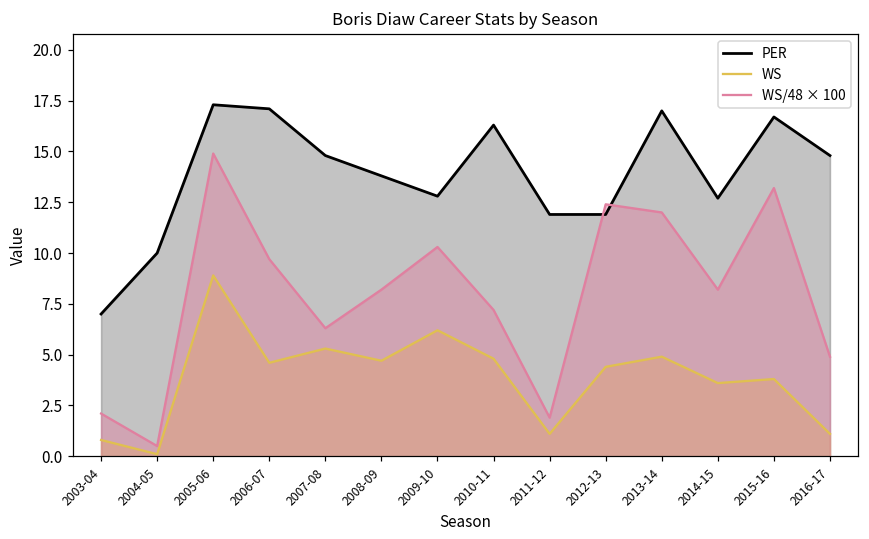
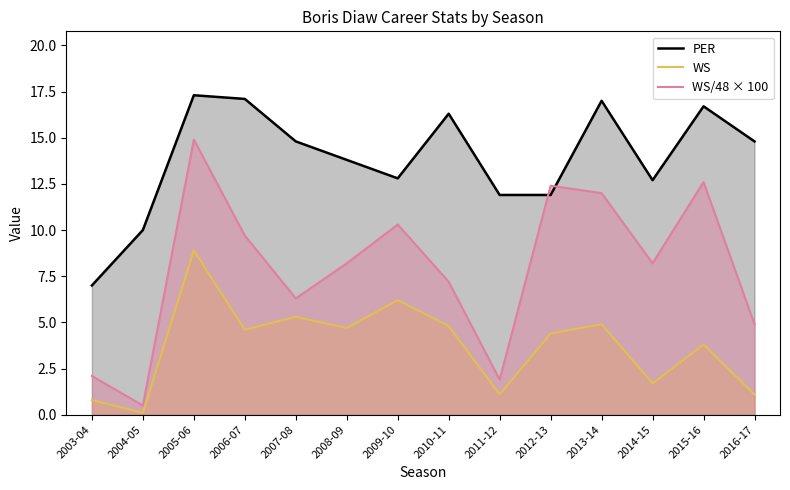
WS, 2014-15: 3.6 -> 1.7
WS/48 × 100, 2015-16: 13.2 -> 12.6
